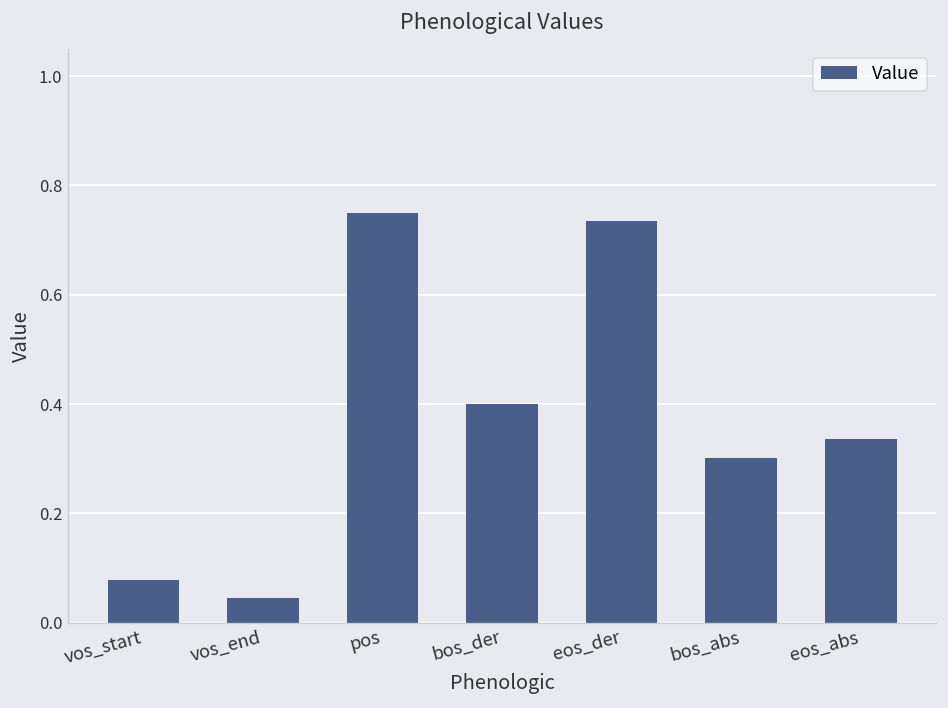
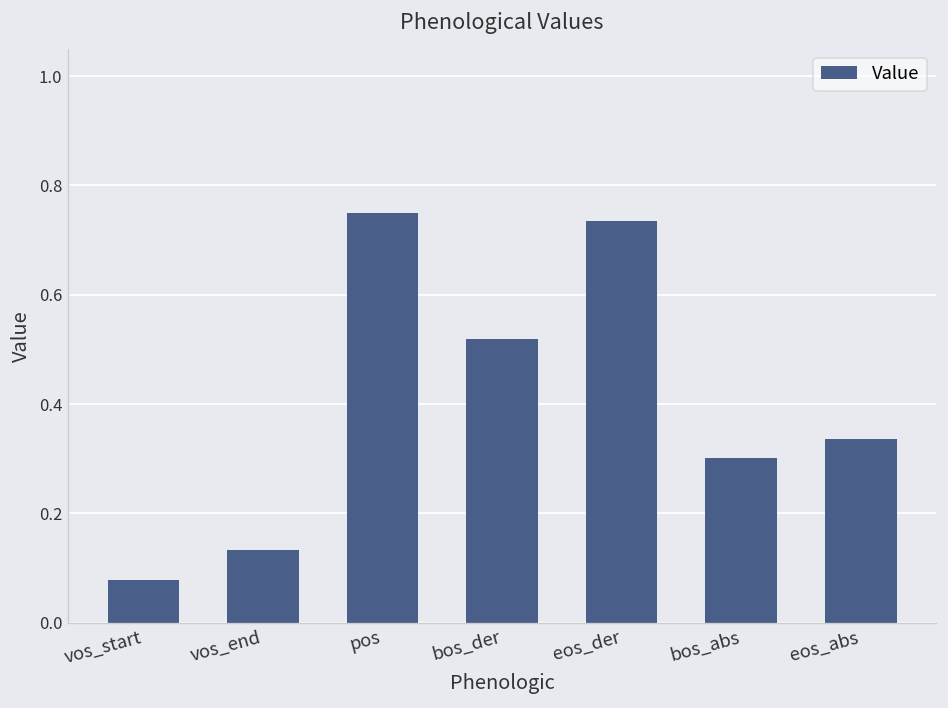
vos_end: 0.05 -> 0.13
bos_der: 0.40 -> 0.52
